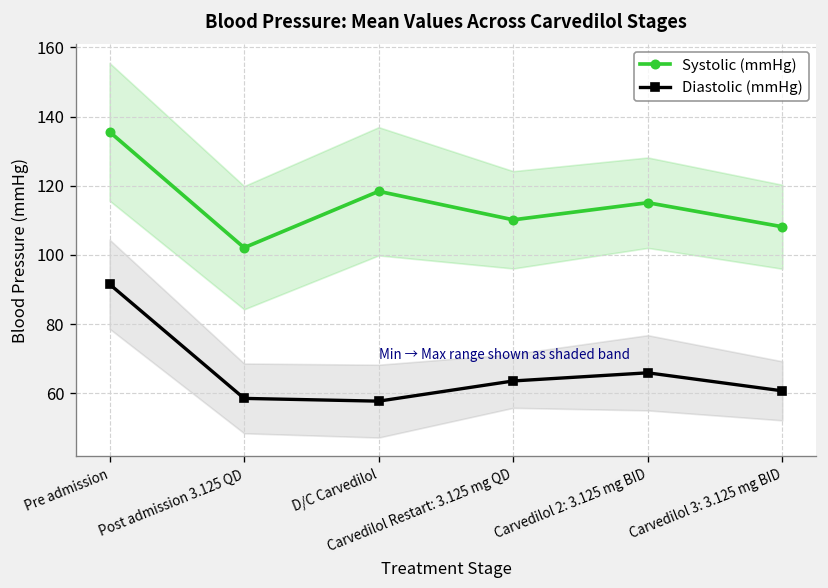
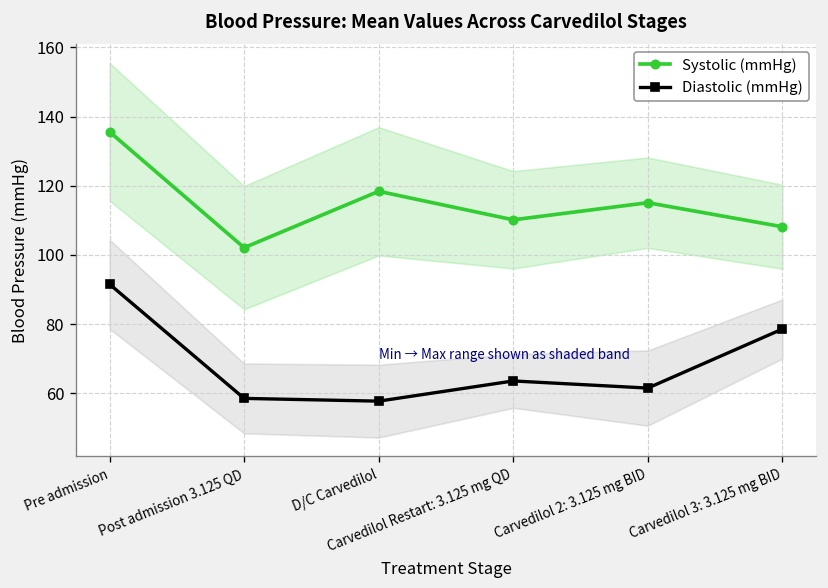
Diastolic (mmHg), Carvedilol 2: 3.125 mg BID: 66 -> 62
Diastolic (mmHg), Carvedilol 3: 3.125 mg BID: 61 -> 79
